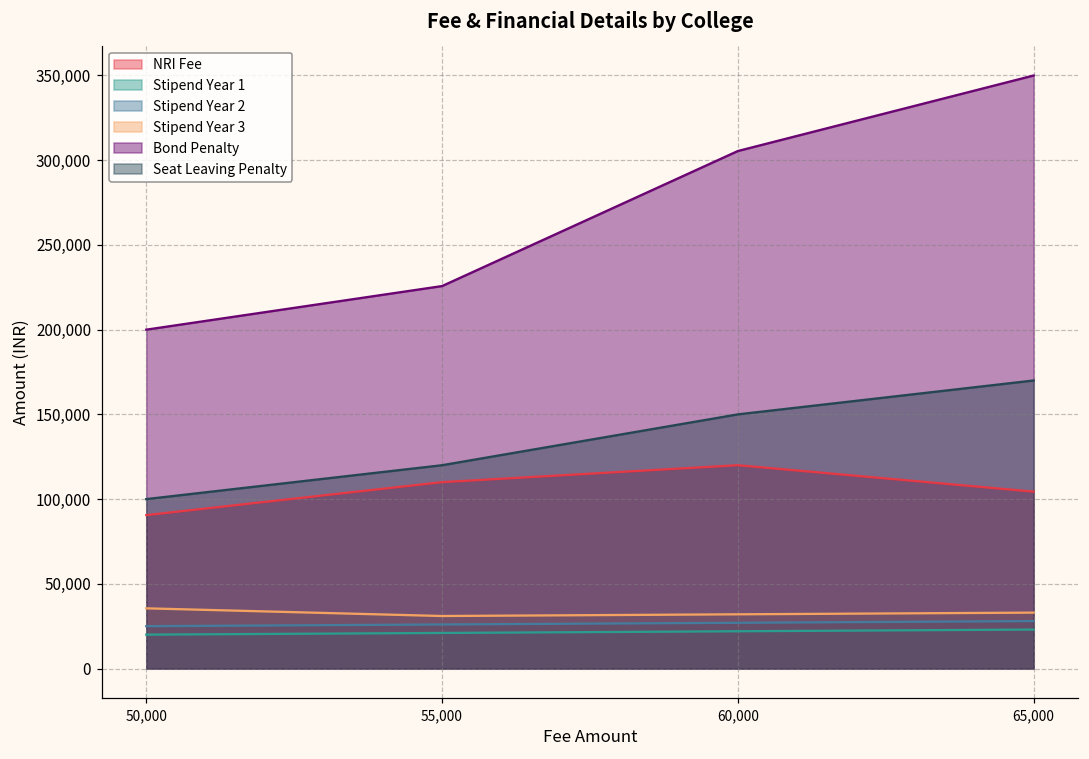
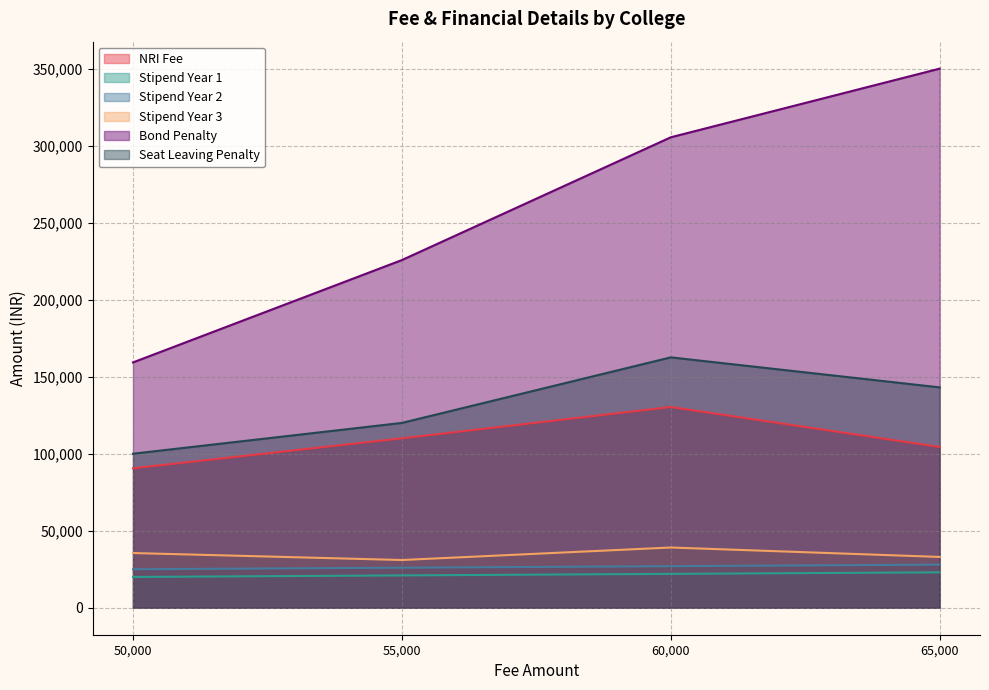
Bond Penalty, 50,000: 200,000 -> 159,000
NRI Fee, 60,000: 120,000 -> 130,000
Stipend Year 3, 60,000: 32,000 -> 39,000
Seat Leaving Penalty, 60,000: 150,000 -> 163,000
Seat Leaving Penalty, 65,000: 170,000 -> 143,000
